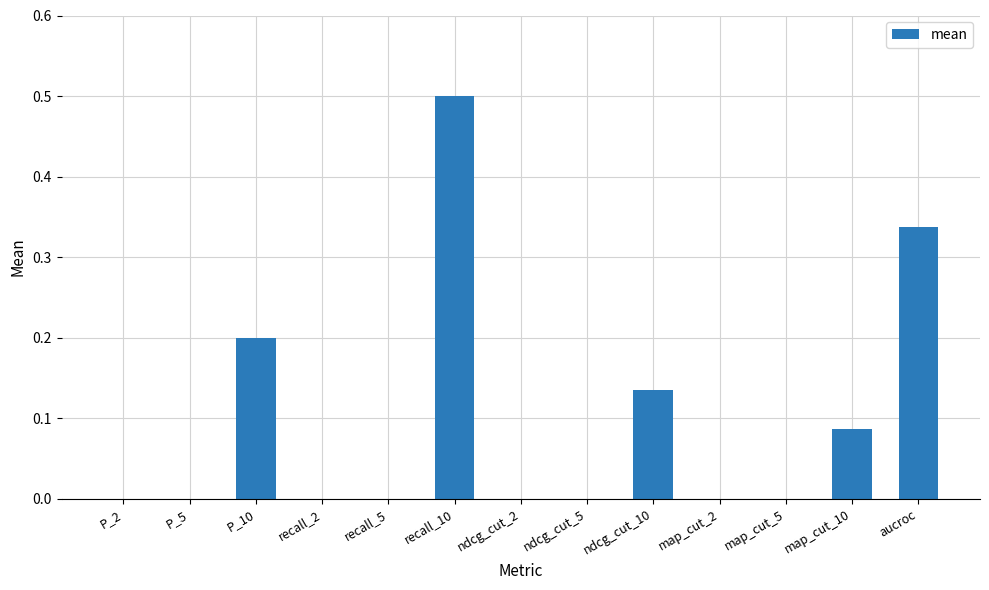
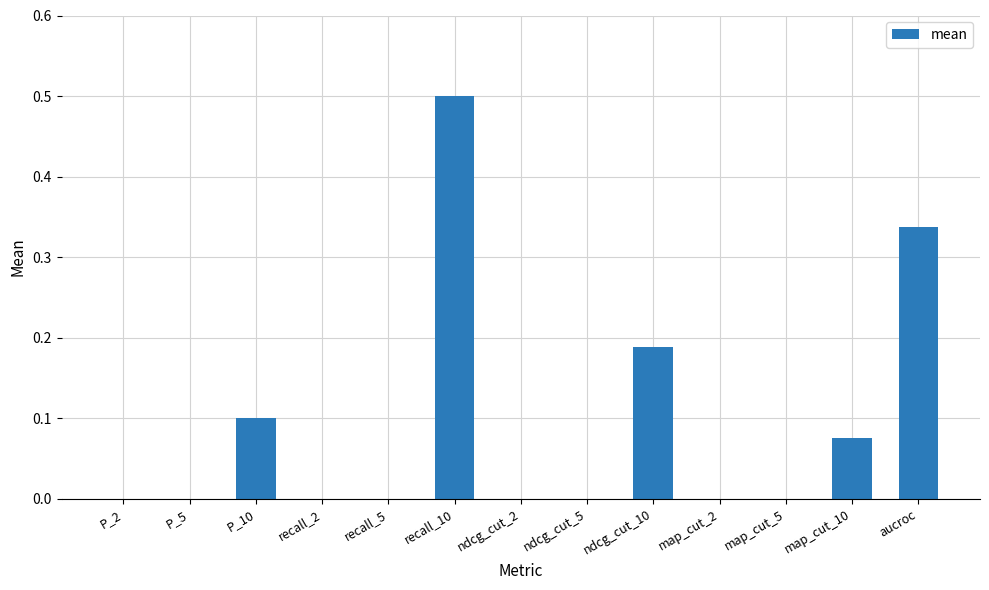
P_10: 0.2 -> 0.1
ndcg_cut_10: 0.13 -> 0.19
map_cut_10: 0.09 -> 0.08
